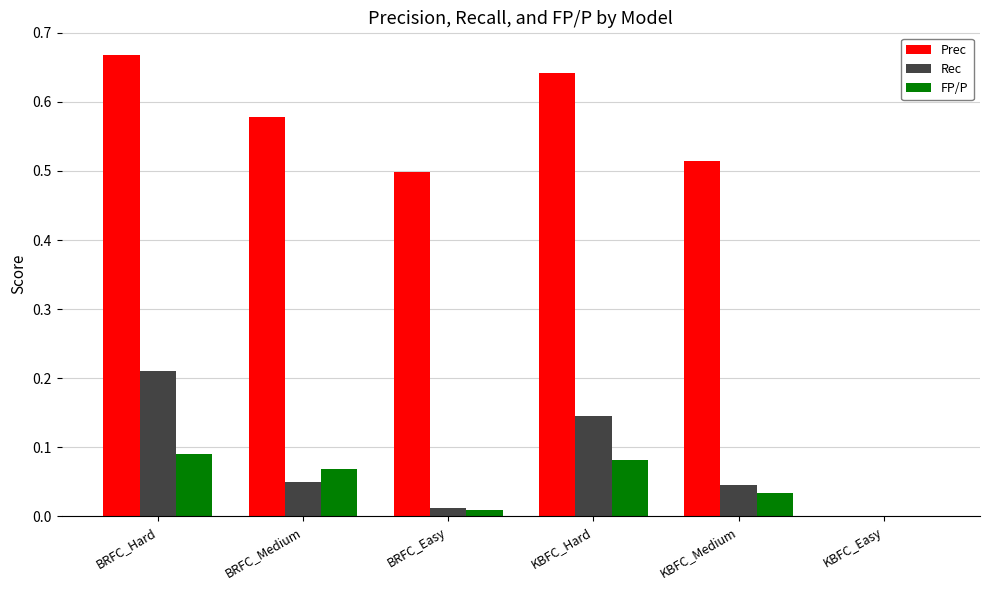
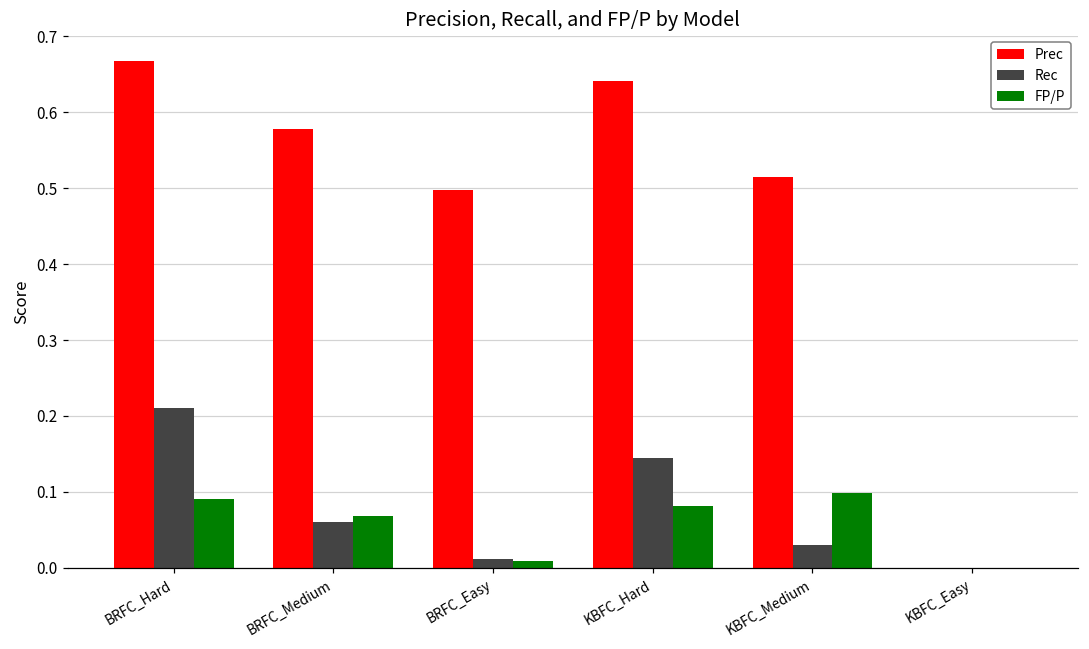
Rec, BRFC_Medium: 0.05 -> 0.06
Rec, KBFC_Medium: 0.04 -> 0.03
FP/P, KBFC_Medium: 0.03 -> 0.10
